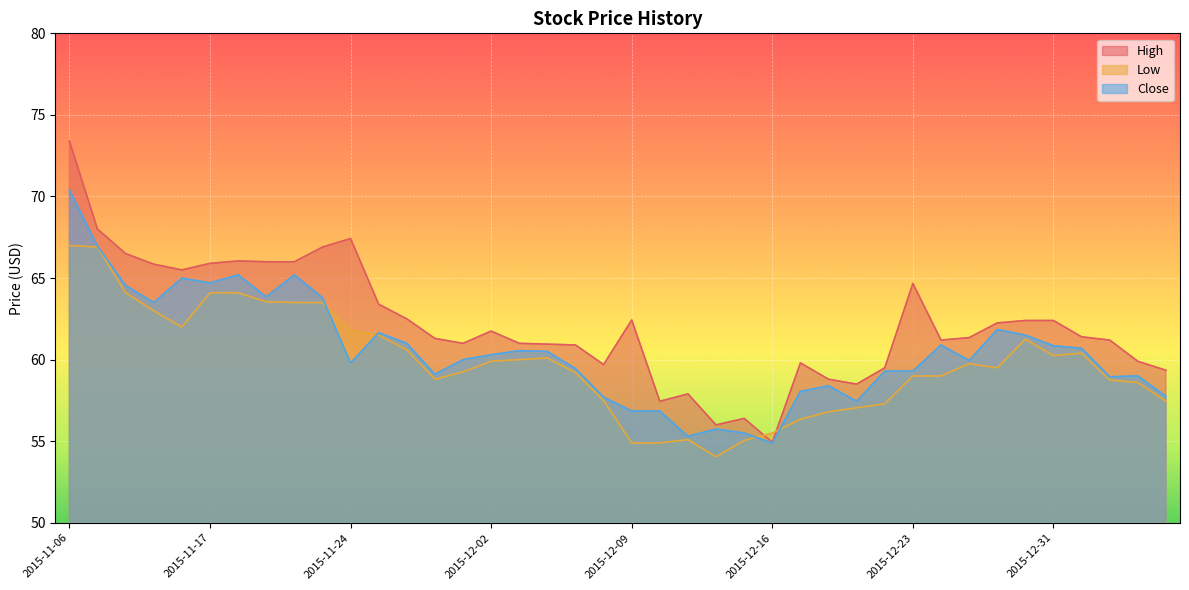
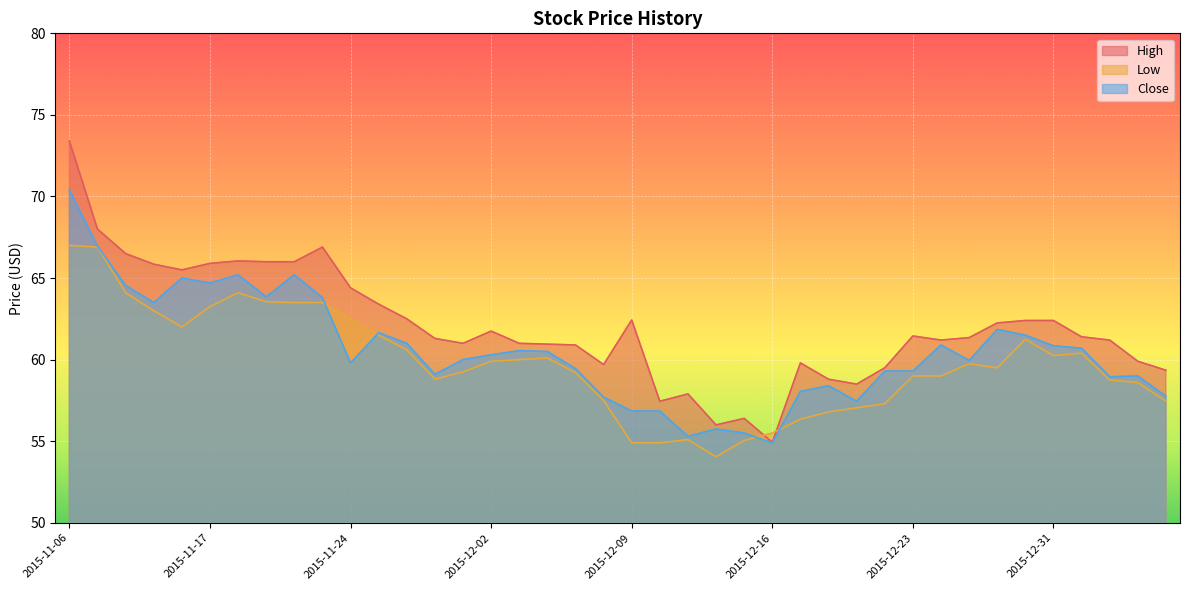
Low, 2015-11-17: 64.1 -> 63.3
High, 2015-11-24: 67.4 -> 64.4
Low, 2015-11-24: 61.8 -> 62.5
High, 2015-12-23: 64.7 -> 61.5
